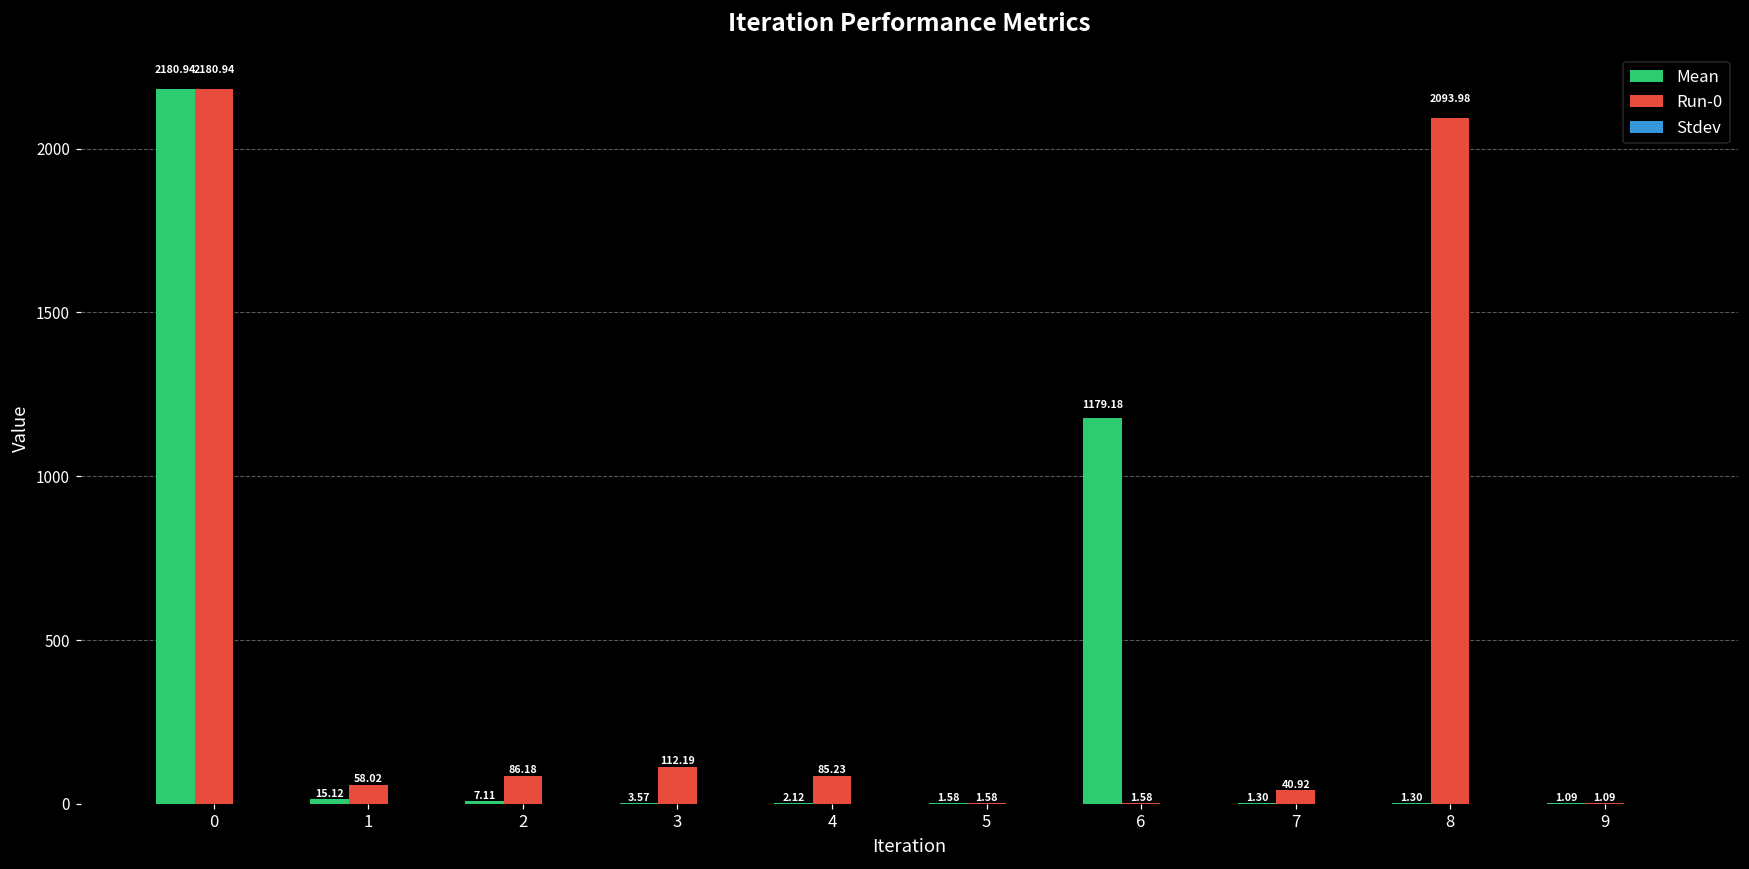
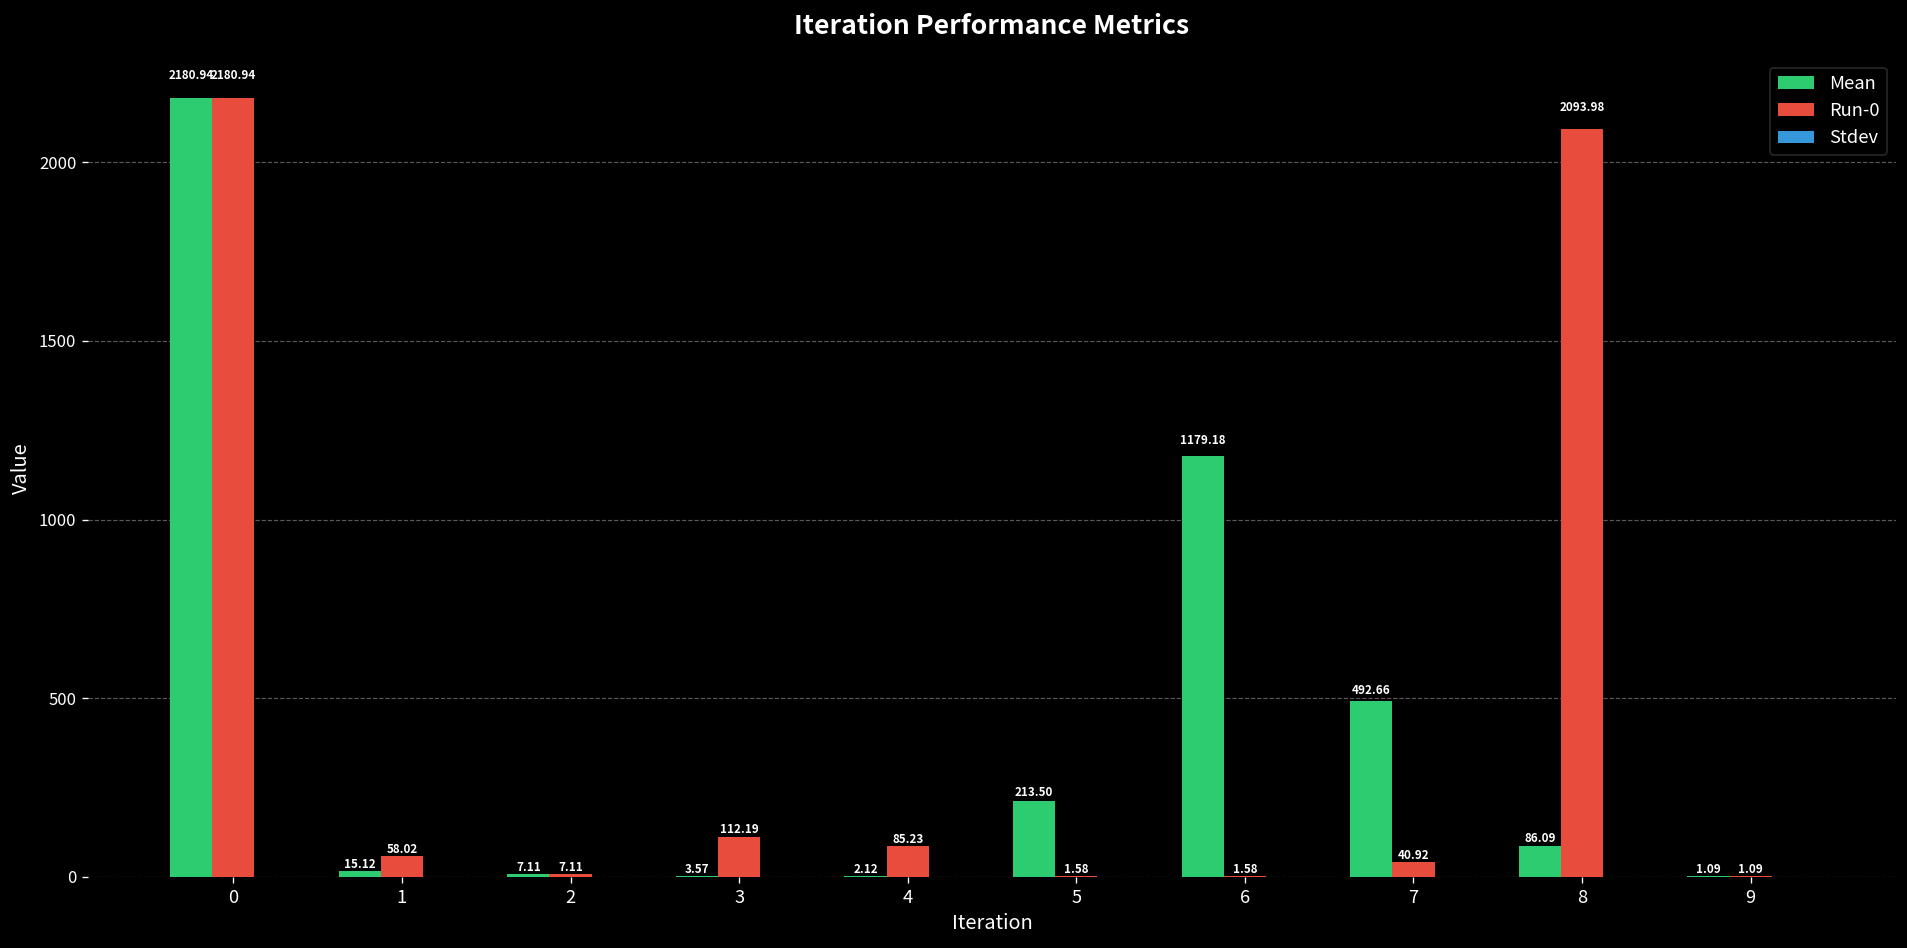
Run-0, 2: 86.18 -> 7.11
Mean, 5: 1.58 -> 213.50
Mean, 7: 1.30 -> 492.66
Mean, 8: 1.30 -> 86.09
